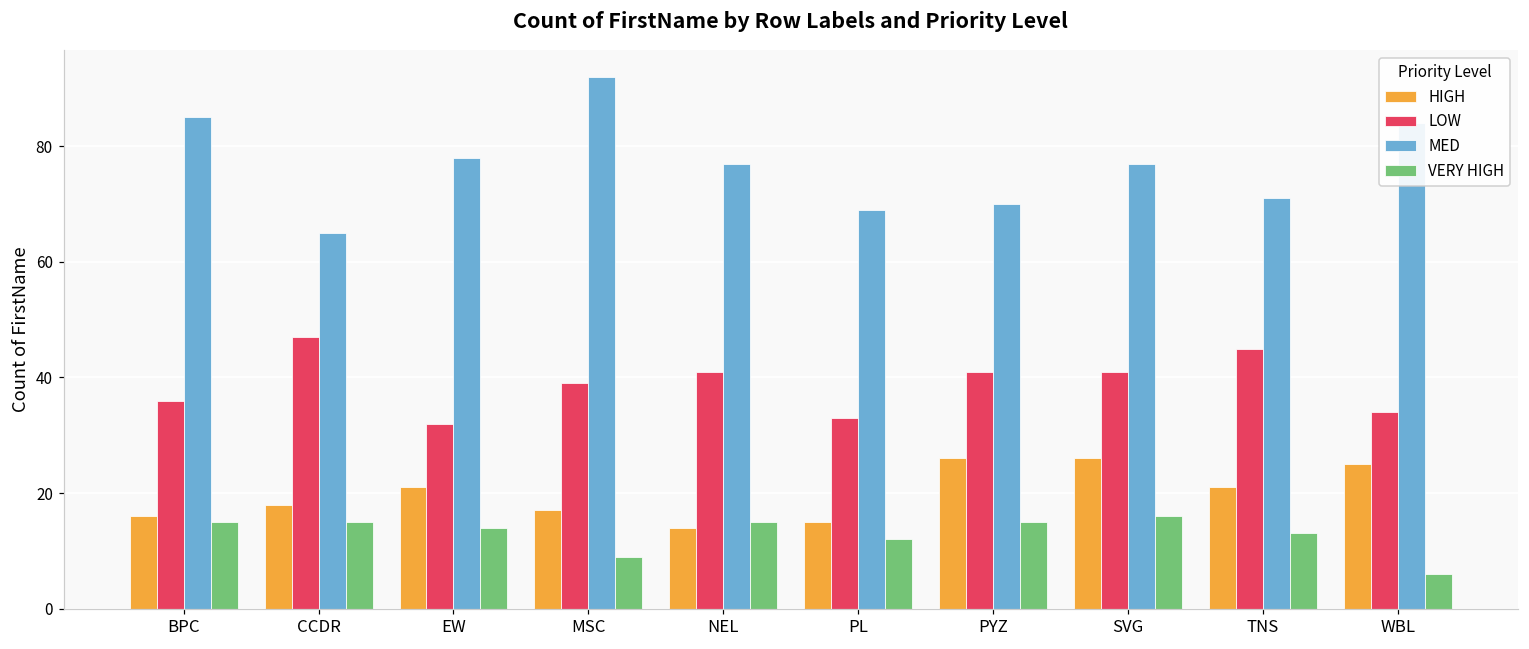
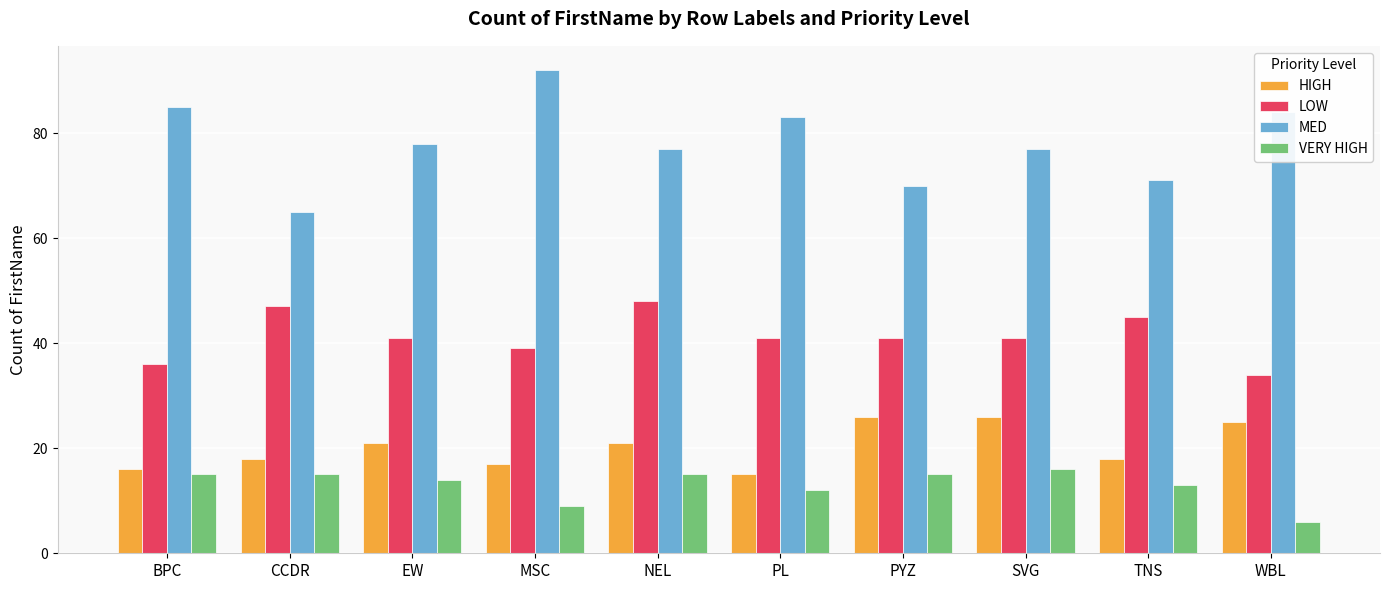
LOW, EW: 32 -> 41
HIGH, NEL: 14 -> 21
LOW, NEL: 41 -> 48
LOW, PL: 33 -> 41
MED, PL: 69 -> 83
HIGH, TNS: 21 -> 18
